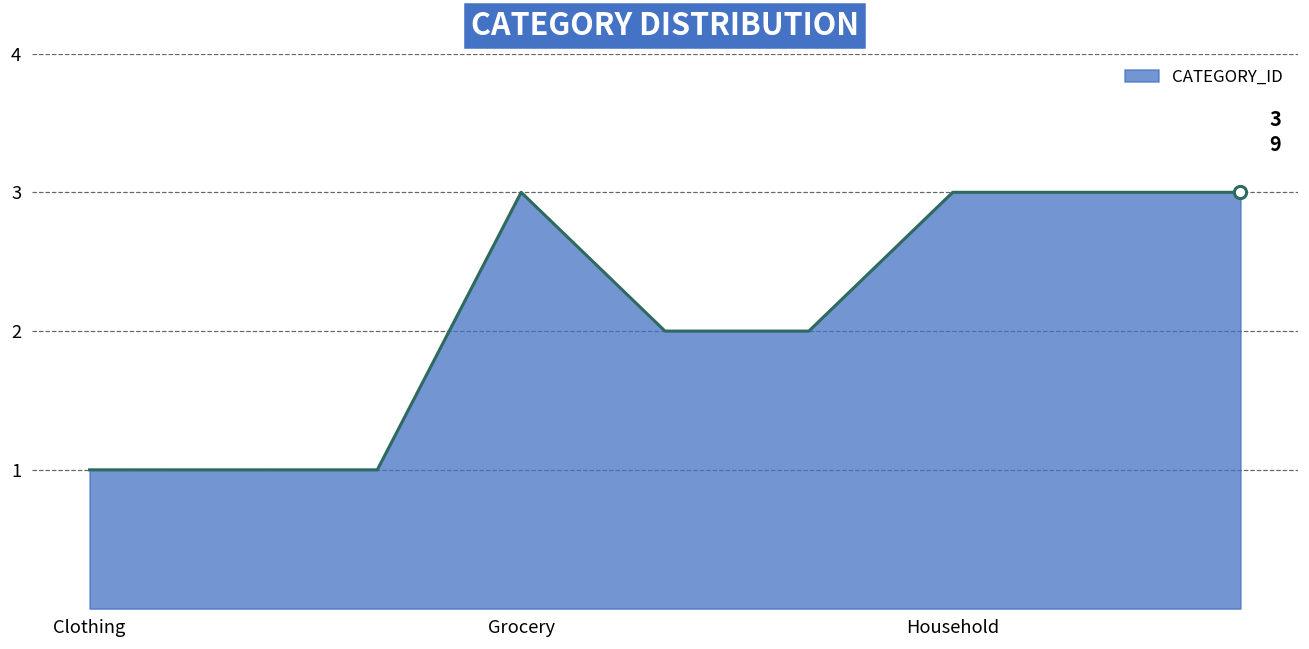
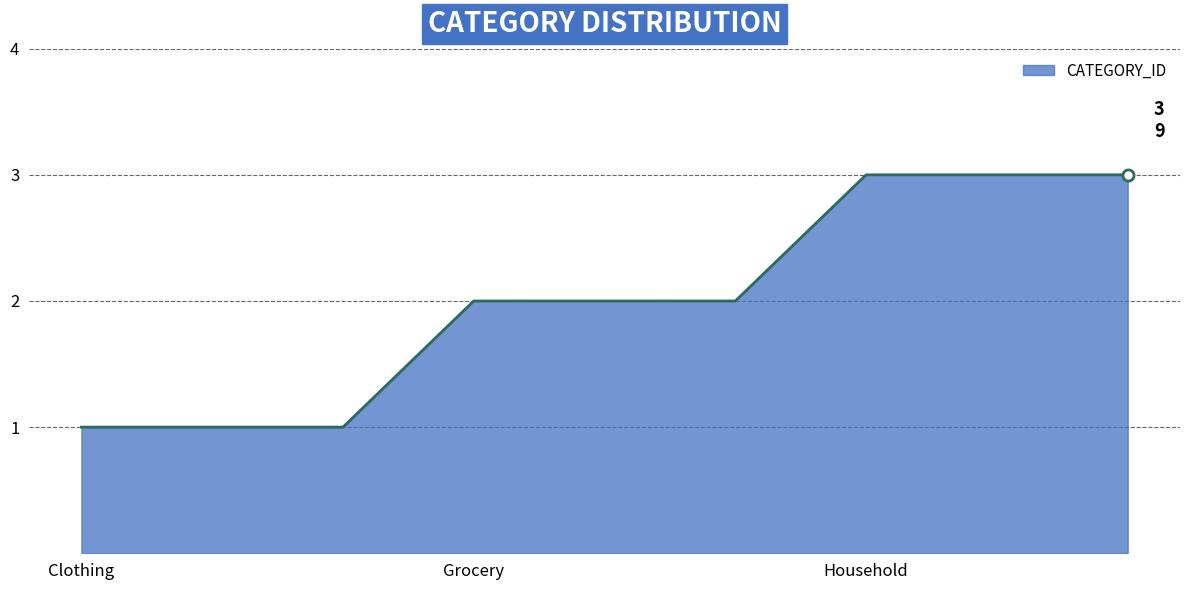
CATEGORY_ID, Grocery: 3 -> 2
